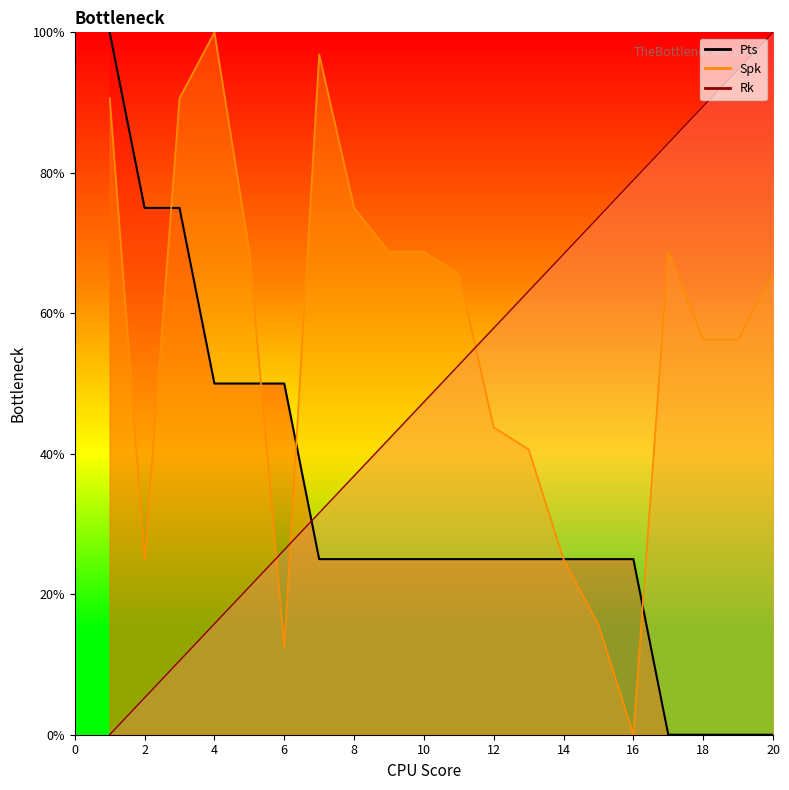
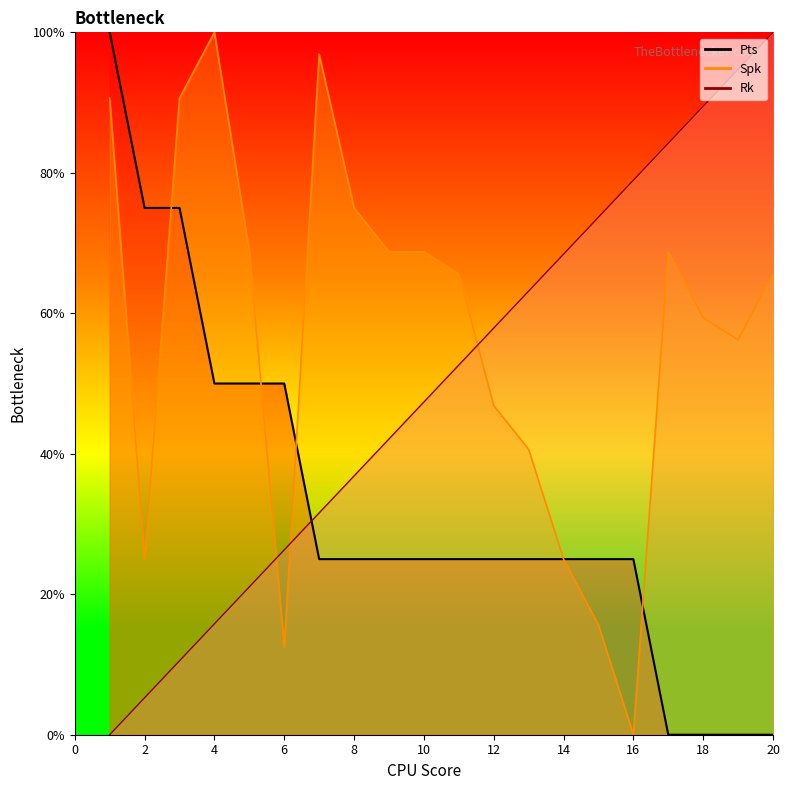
Spk, 12: 44% -> 47%
Spk, 18: 56% -> 59%
